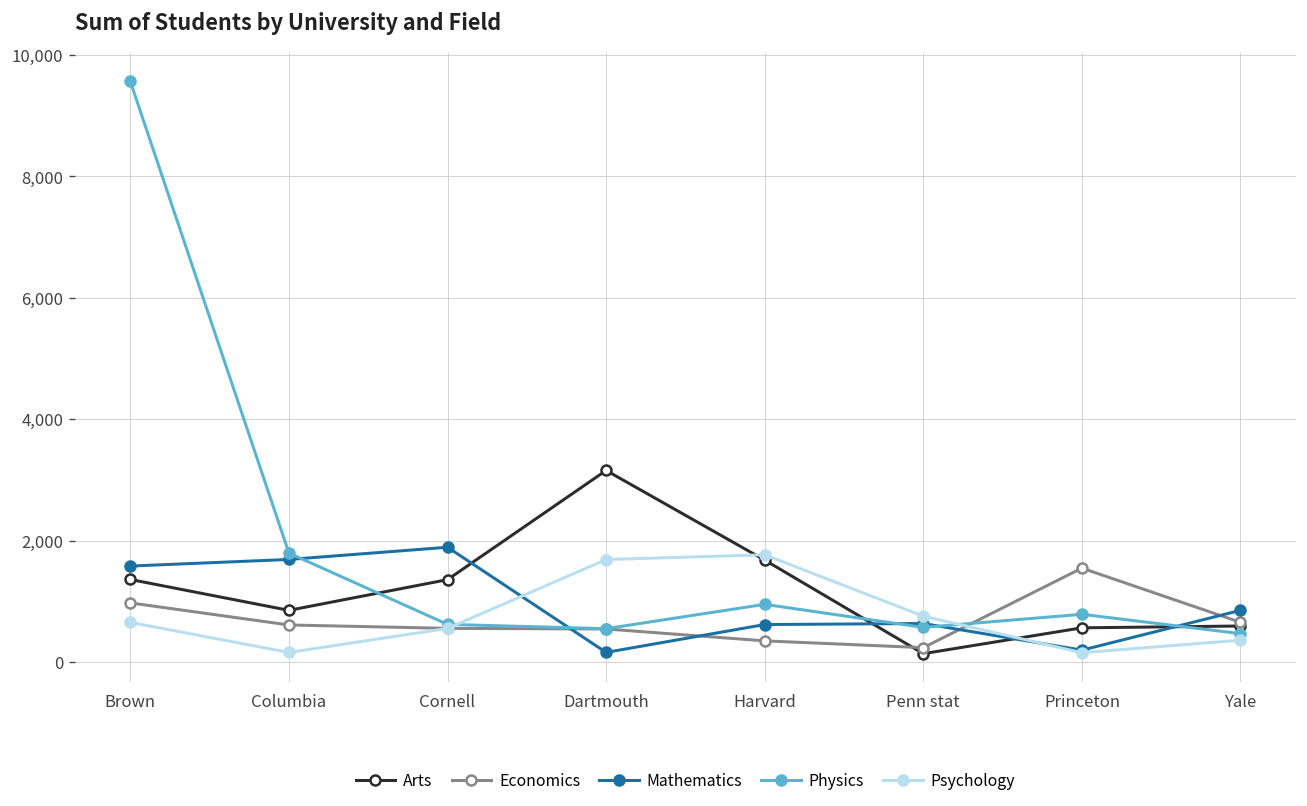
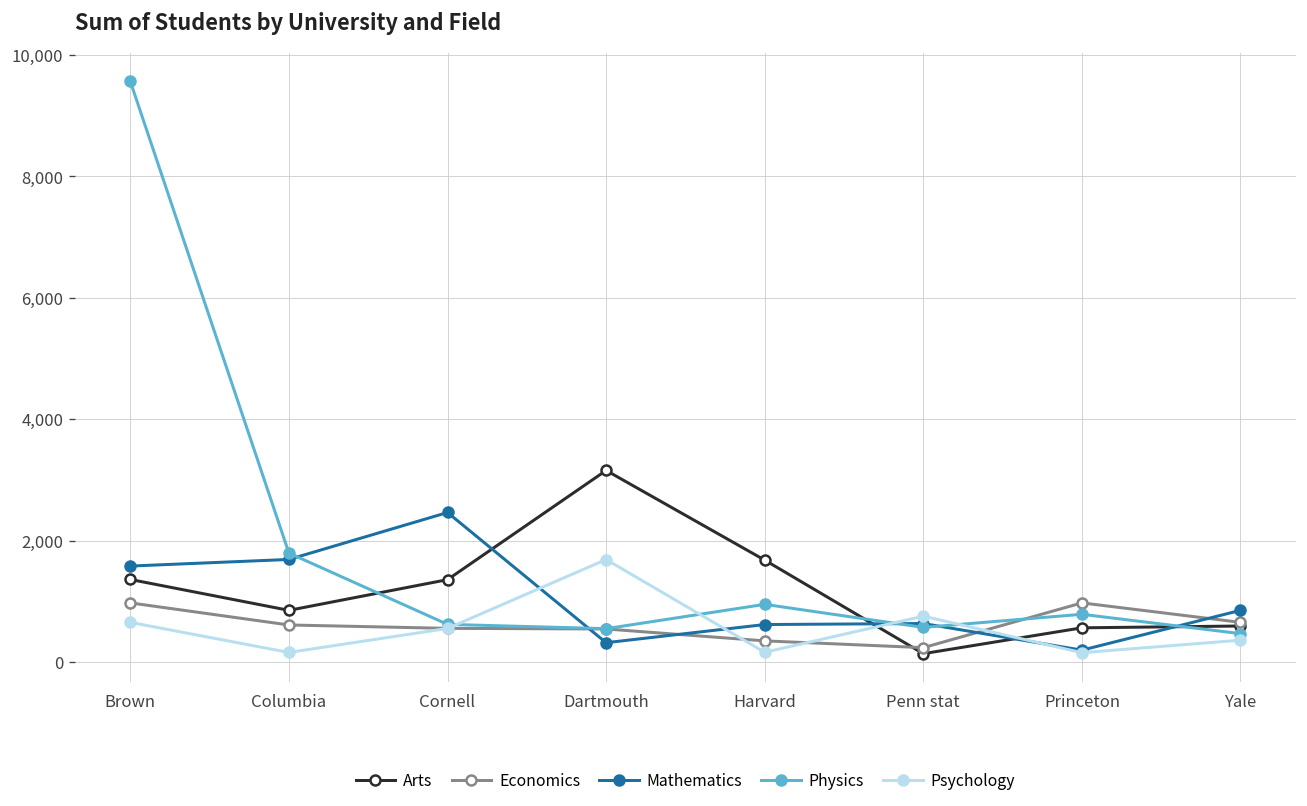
Mathematics, Cornell: 1,900 -> 2,500
Mathematics, Dartmouth: 200 -> 300
Psychology, Harvard: 1,800 -> 200
Economics, Princeton: 1,500 -> 1,000
